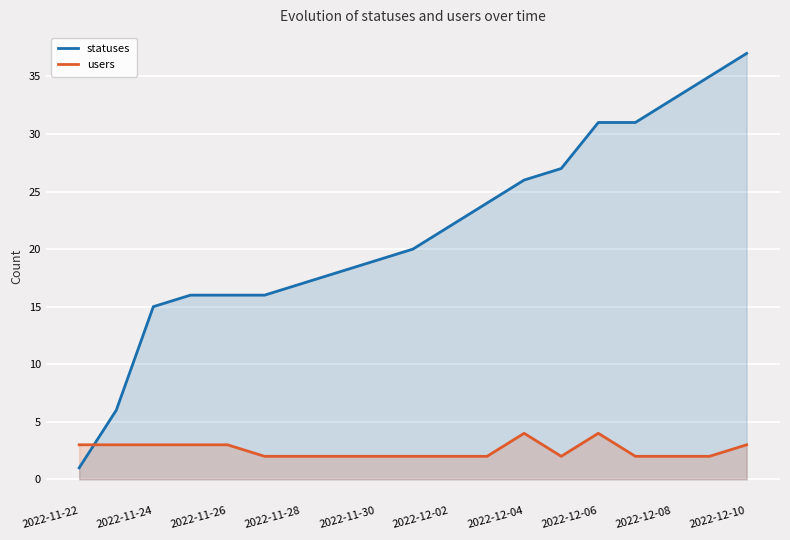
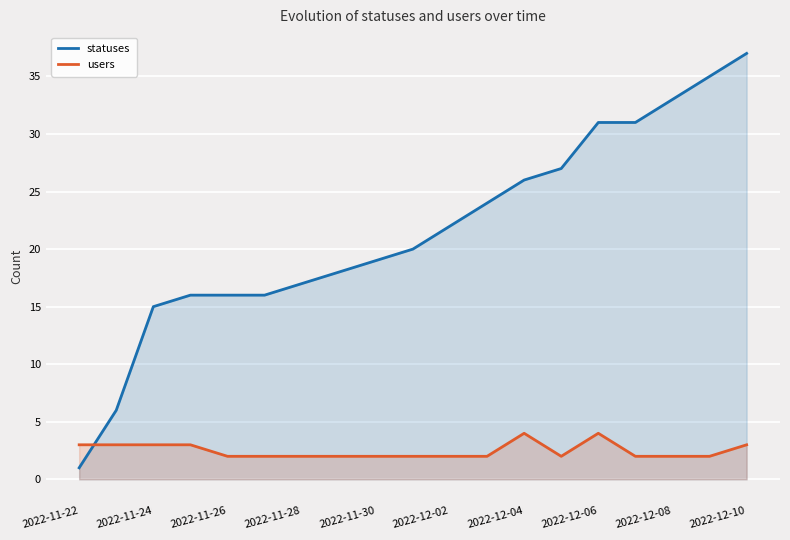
users, 2022-11-26: 3 -> 2
